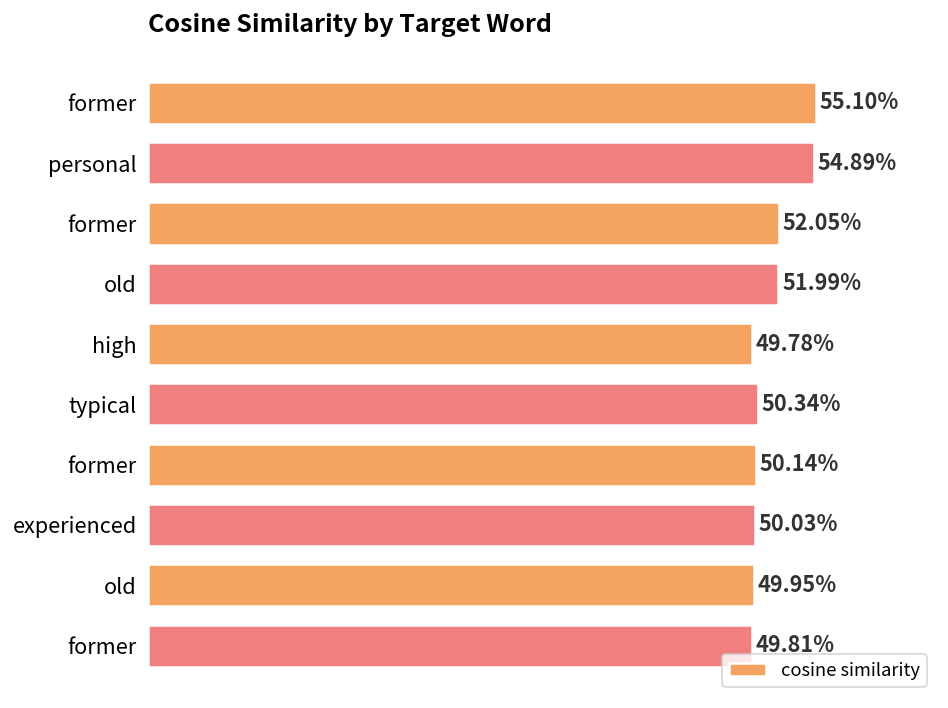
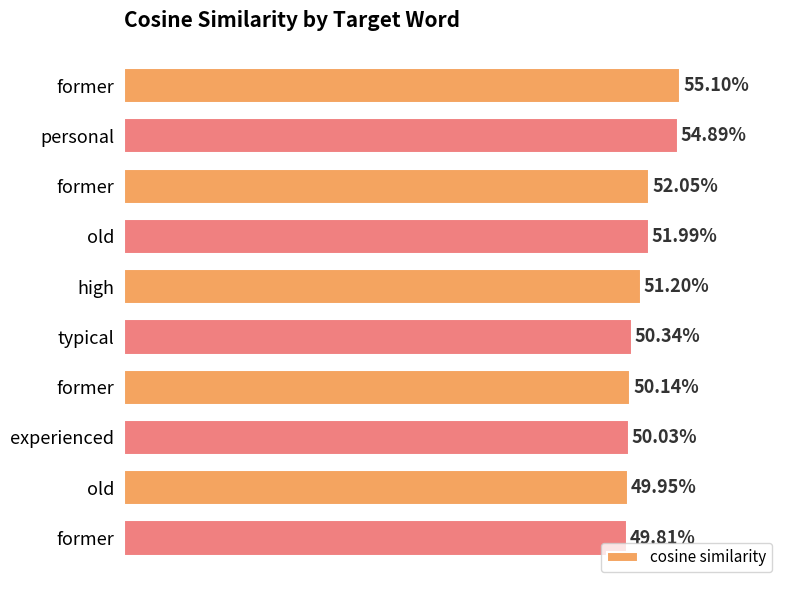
high: 49.78% -> 51.20%
